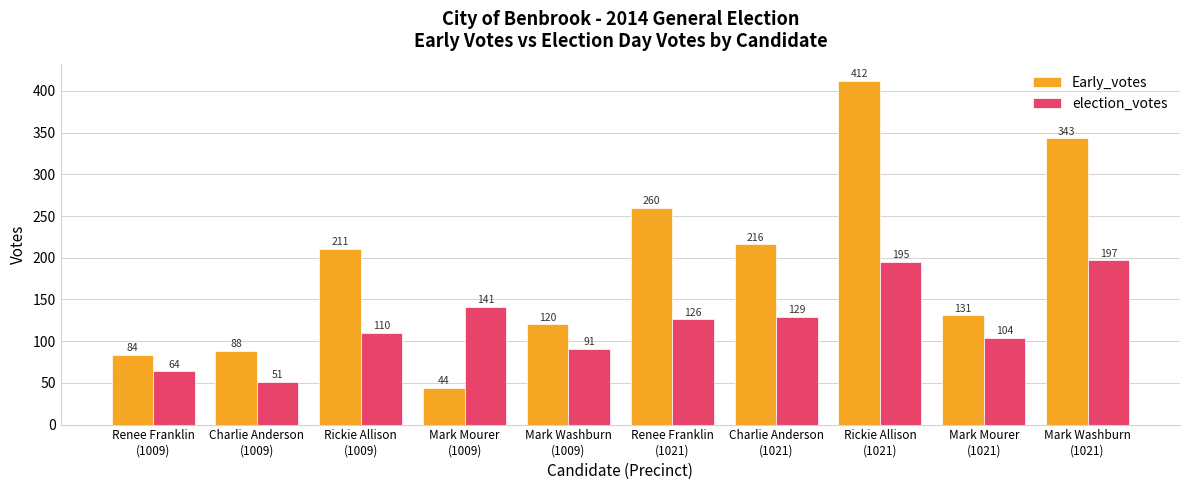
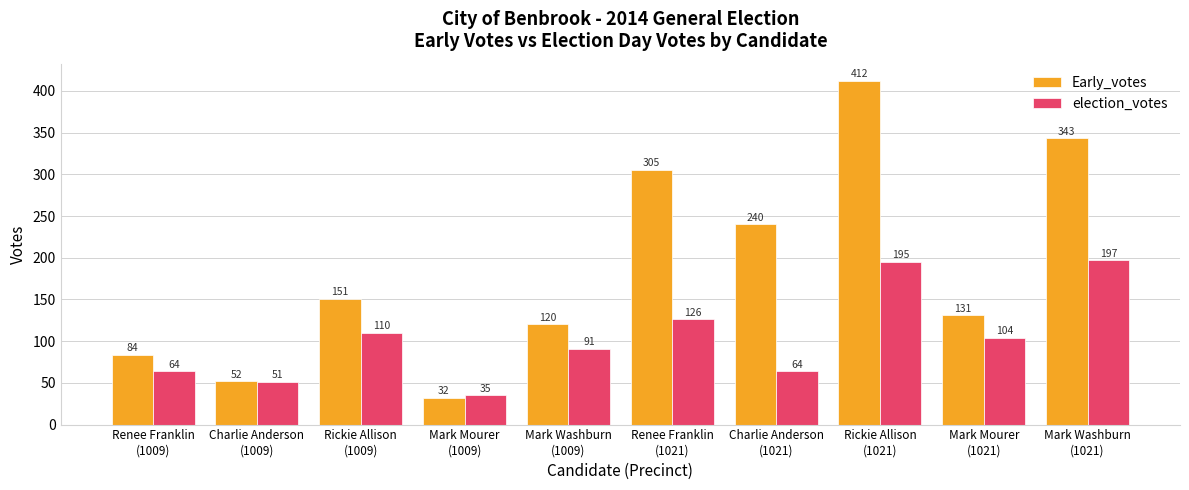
Early_votes, Charlie Anderson (1009): 88 -> 52
Early_votes, Rickie Allison (1009): 211 -> 151
Early_votes, Mark Mourer (1009): 44 -> 32
election_votes, Mark Mourer (1009): 141 -> 35
Early_votes, Renee Franklin (1021): 260 -> 305
Early_votes, Charlie Anderson (1021): 216 -> 240
election_votes, Charlie Anderson (1021): 129 -> 64
